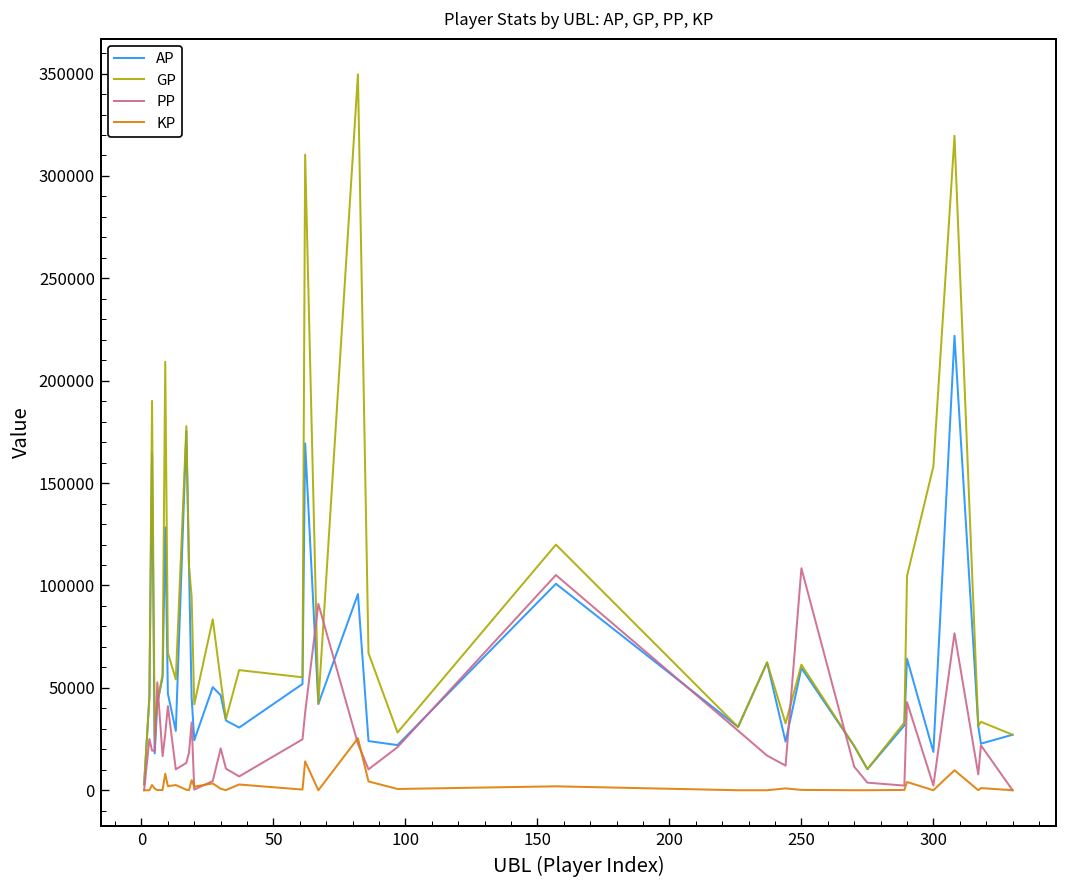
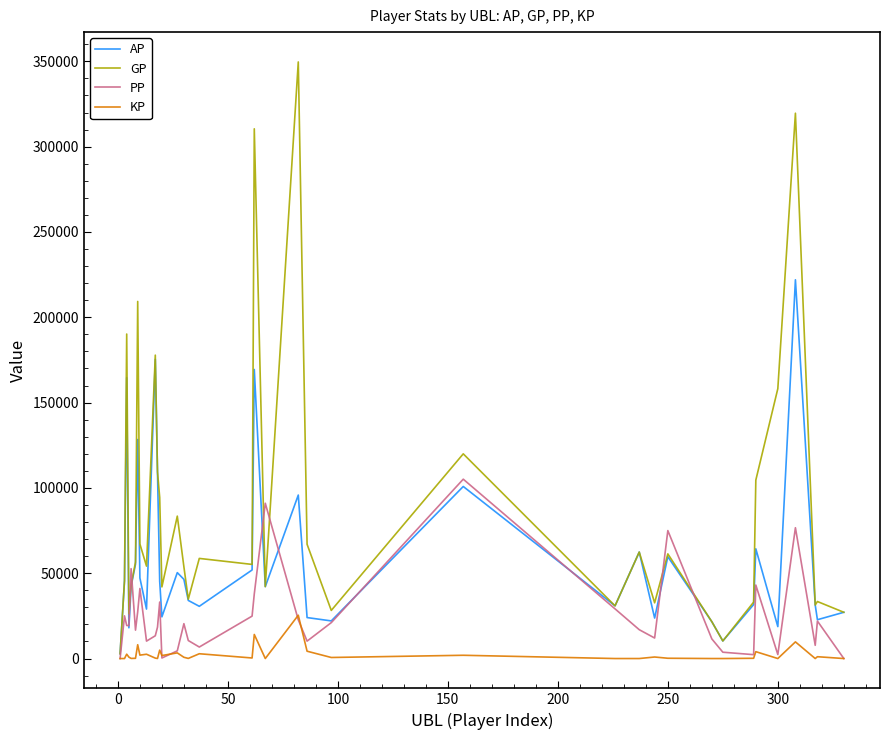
PP, 250: 108000 -> 75000
